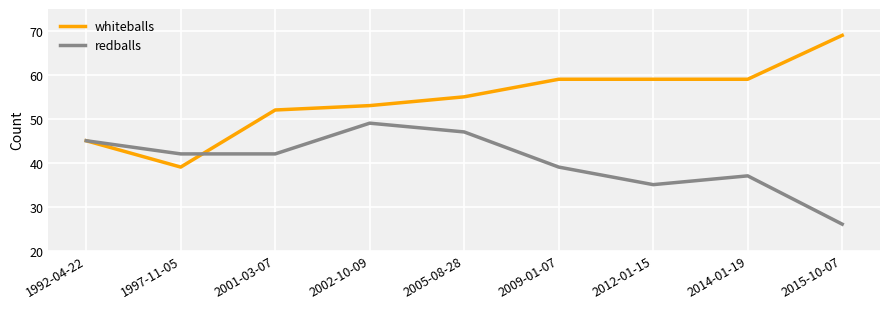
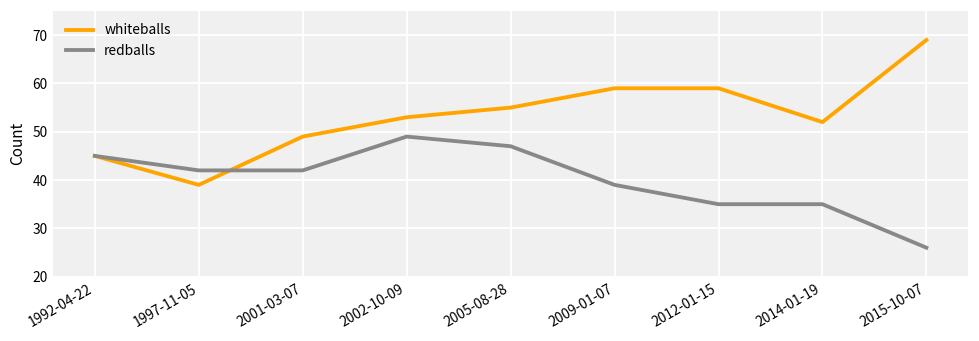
whiteballs, 2001-03-07: 52 -> 49
whiteballs, 2014-01-19: 59 -> 52
redballs, 2014-01-19: 37 -> 35
